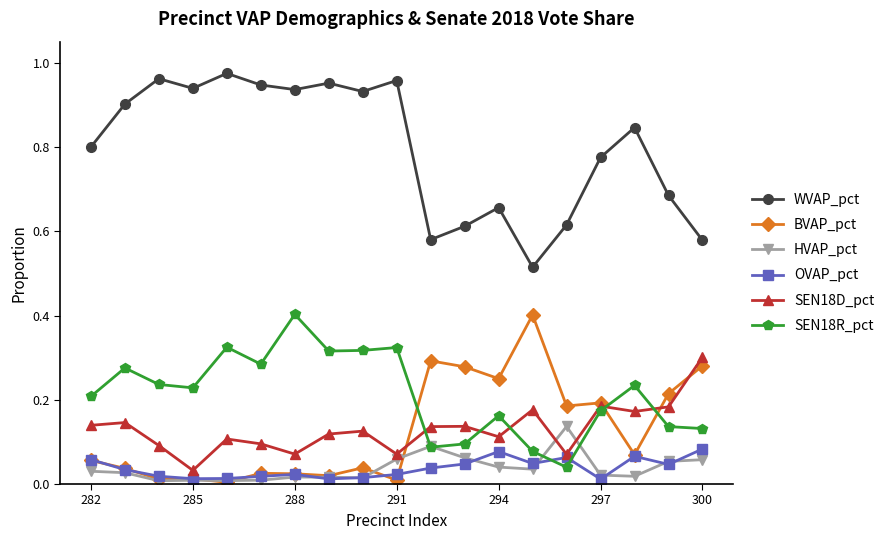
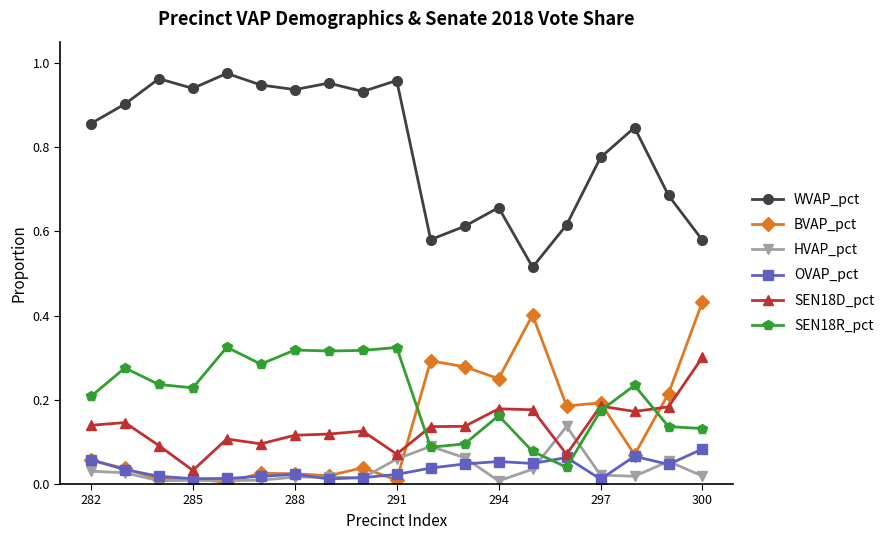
WVAP_pct, 282: 0.80 -> 0.86
SEN18D_pct, 288: 0.07 -> 0.12
SEN18R_pct, 288: 0.40 -> 0.32
HVAP_pct, 294: 0.04 -> 0.01
OVAP_pct, 294: 0.08 -> 0.05
SEN18D_pct, 294: 0.11 -> 0.18
BVAP_pct, 300: 0.28 -> 0.43
HVAP_pct, 300: 0.06 -> 0.02
